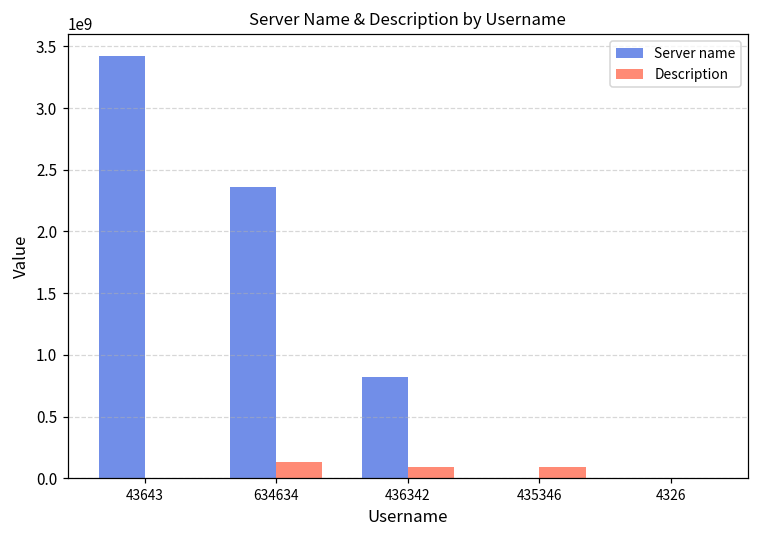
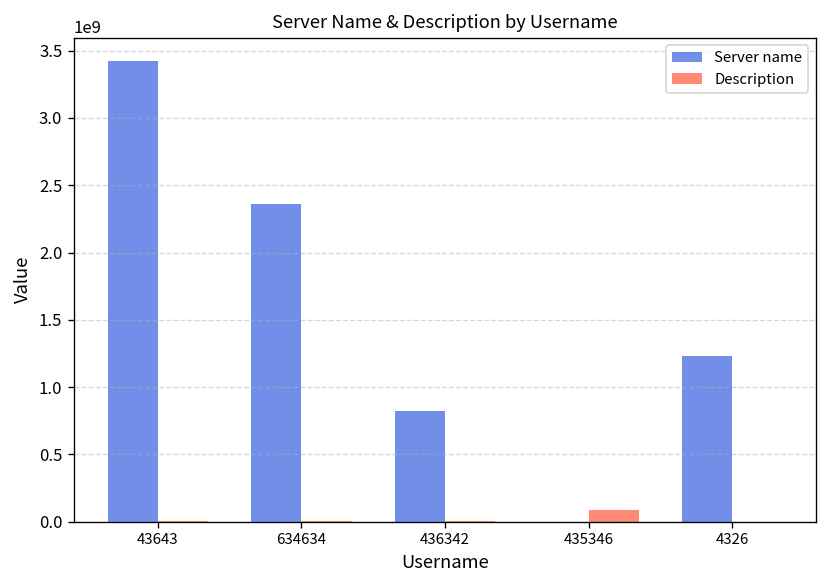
Description, 634634: 130000000 -> 10000000
Description, 436342: 90000000 -> 0
Server name, 4326: 0 -> 1230000000
